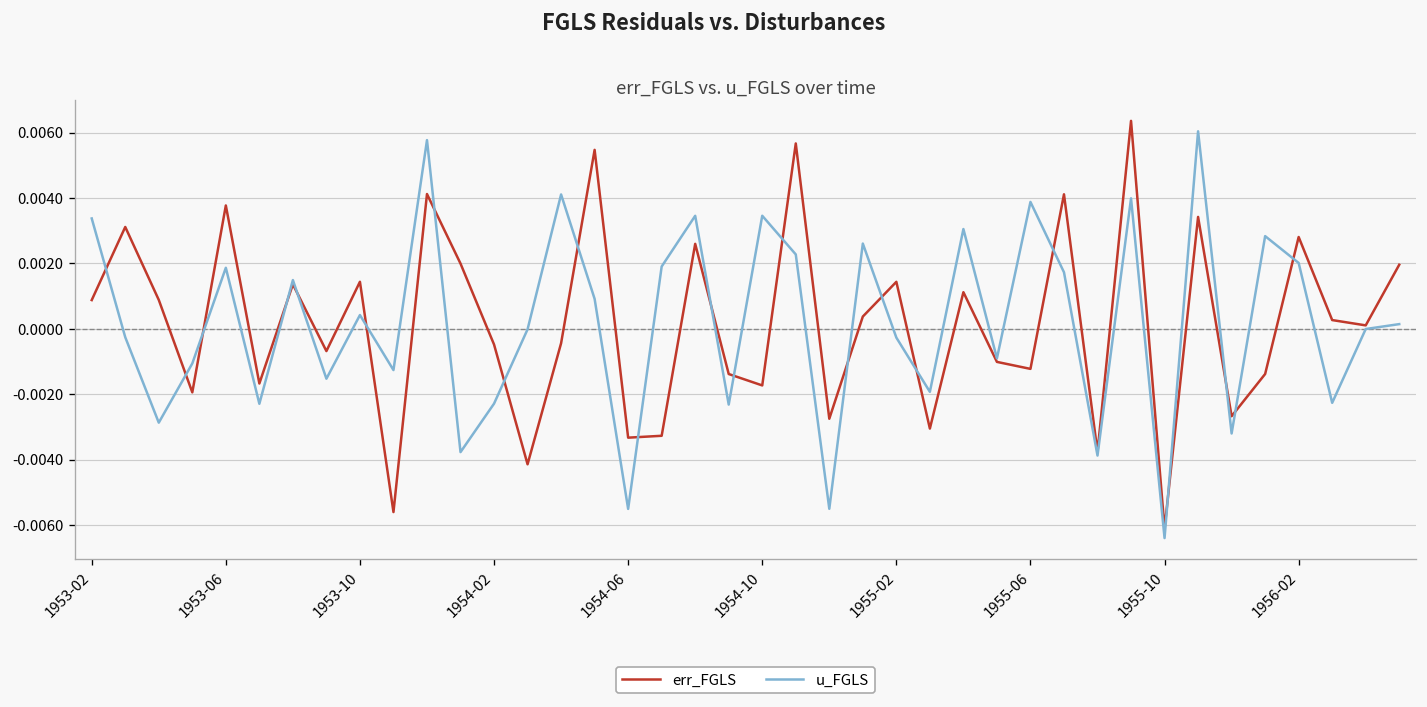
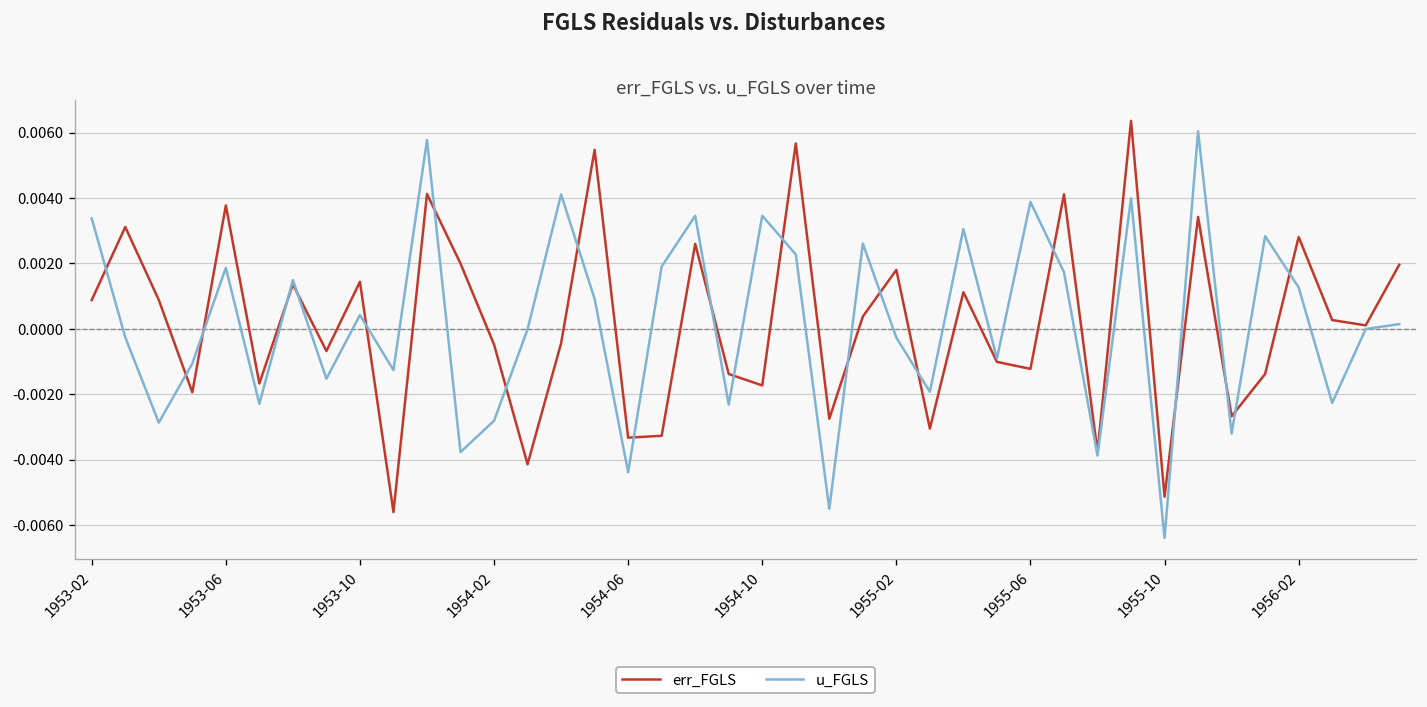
u_FGLS, 1954-02: -0.0023 -> -0.0028
u_FGLS, 1954-06: -0.0055 -> -0.0044
err_FGLS, 1955-02: 0.0014 -> 0.0018
err_FGLS, 1955-10: -0.0061 -> -0.0051
u_FGLS, 1956-02: 0.0020 -> 0.0013
